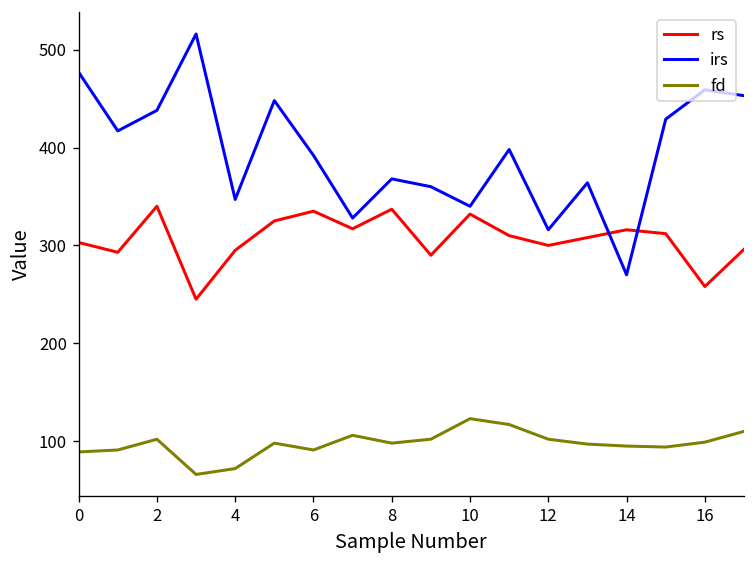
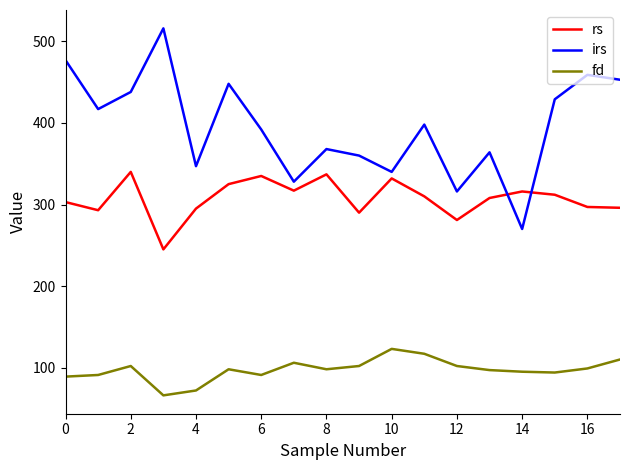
rs, 12: 300 -> 280
rs, 16: 260 -> 300
